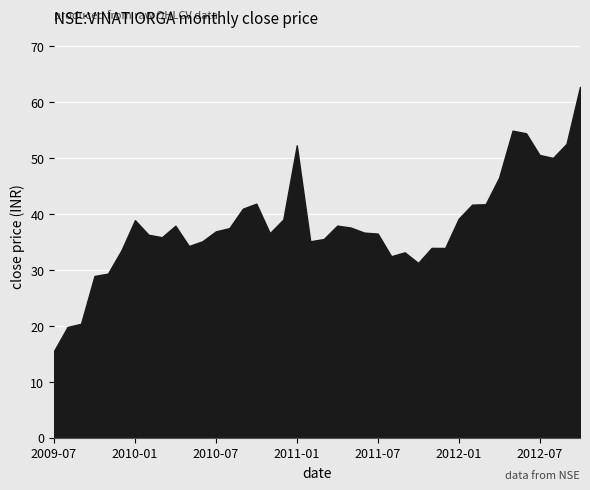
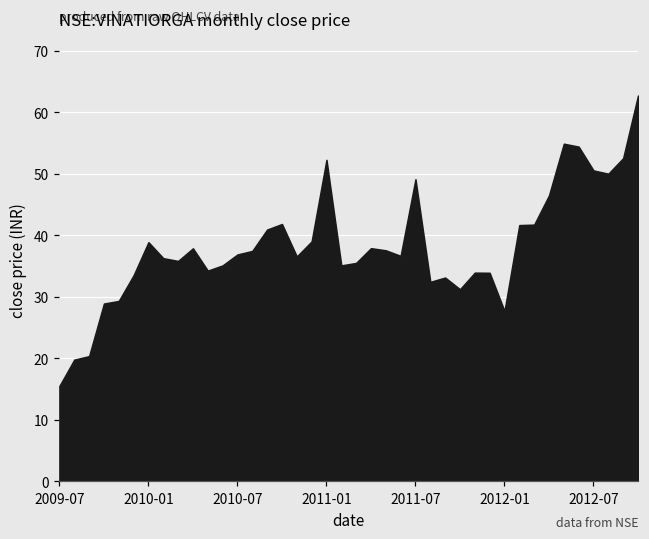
2011-07: 36 -> 49
2012-01: 39 -> 28
